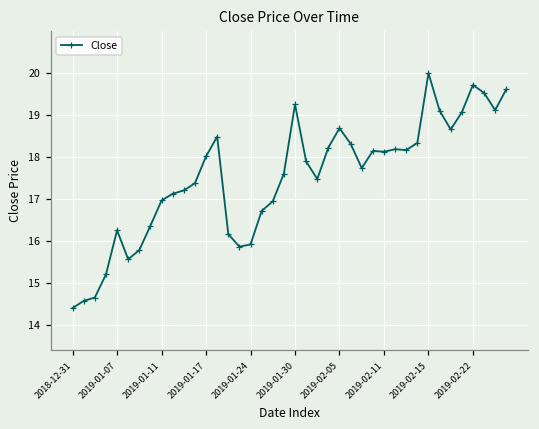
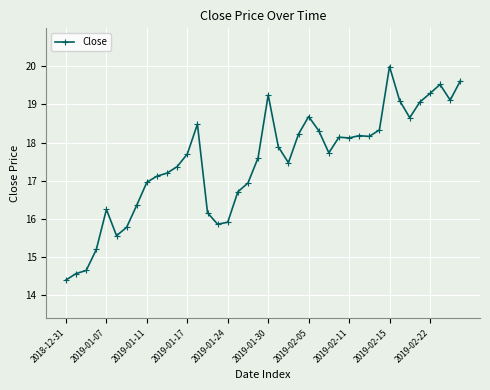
2019-01-17: 18.0 -> 17.7
2019-02-22: 19.7 -> 19.3
